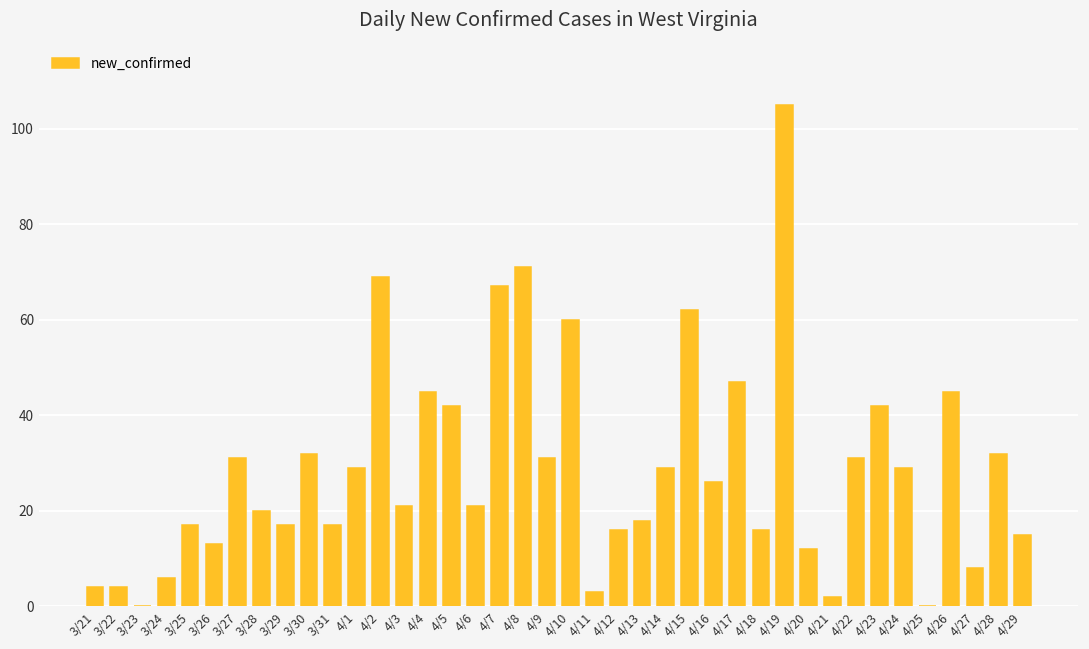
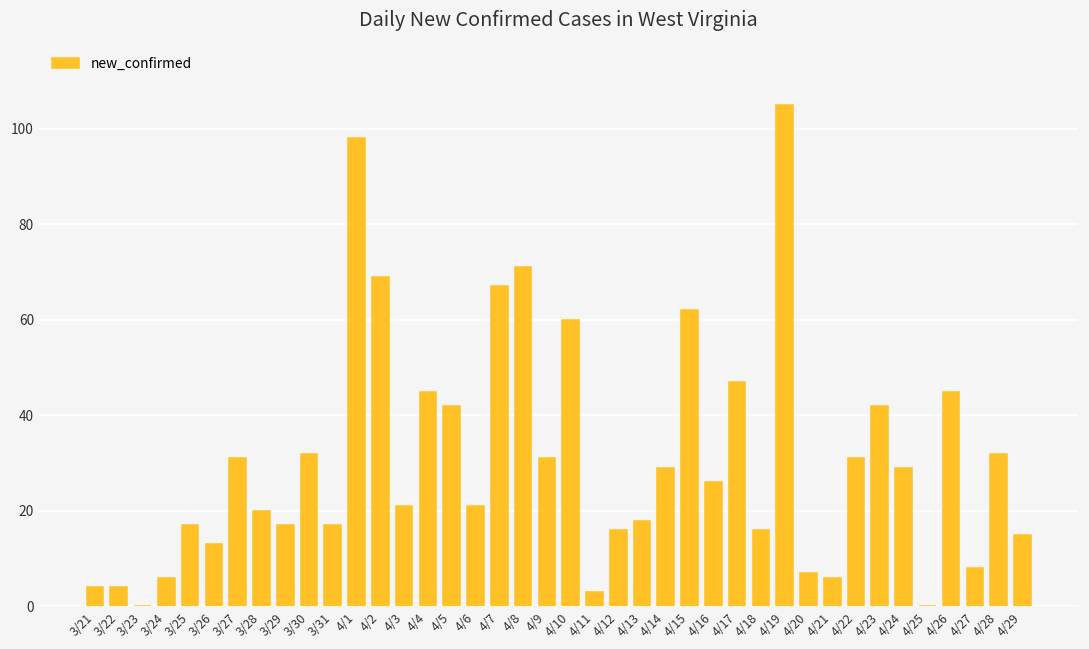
4/1: 29 -> 98
4/20: 12 -> 7
4/21: 2 -> 6
